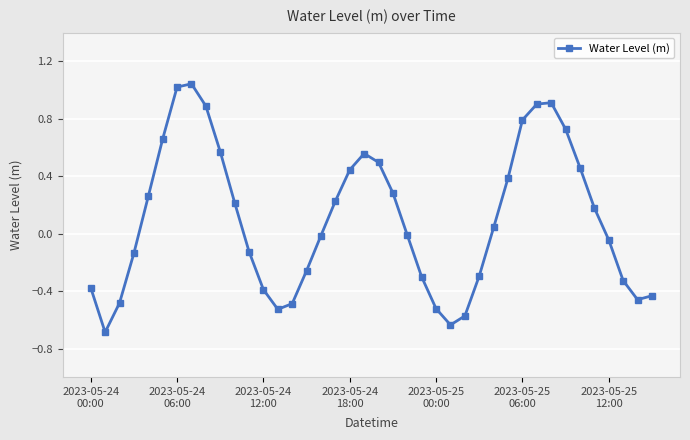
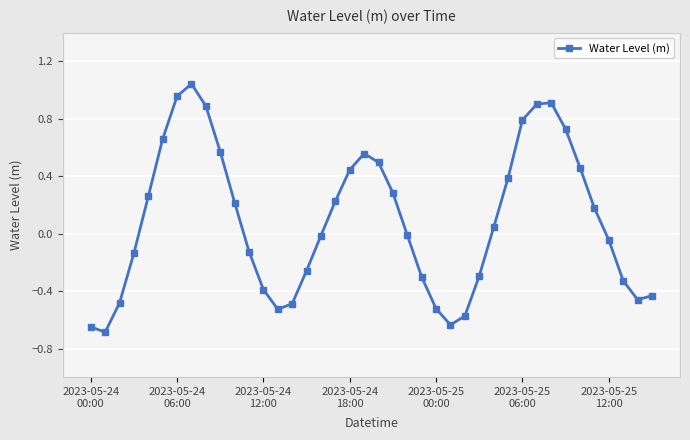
2023-05-24 00:00: -0.38 -> -0.65
2023-05-24 06:00: 1.02 -> 0.96
